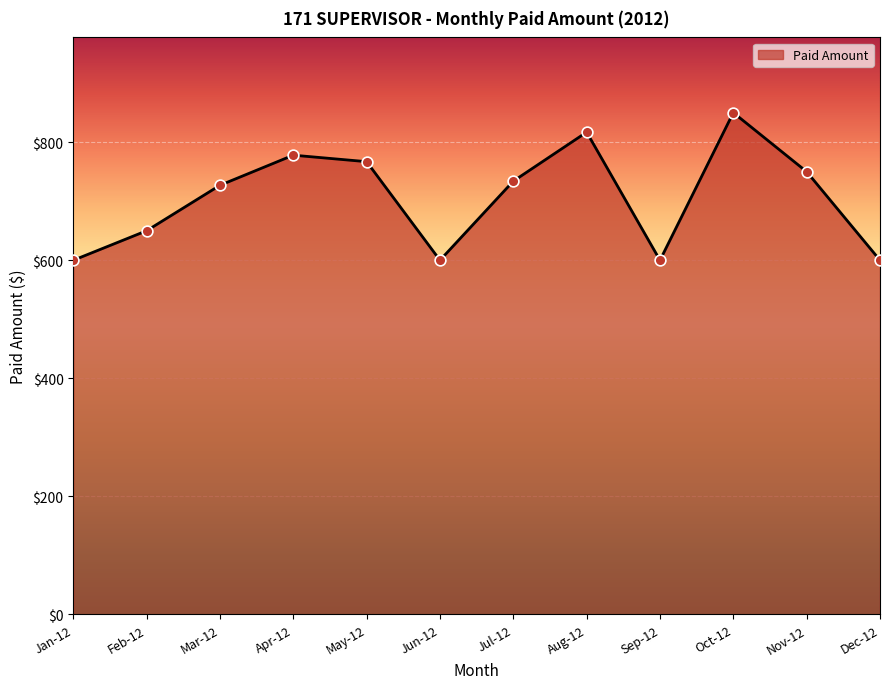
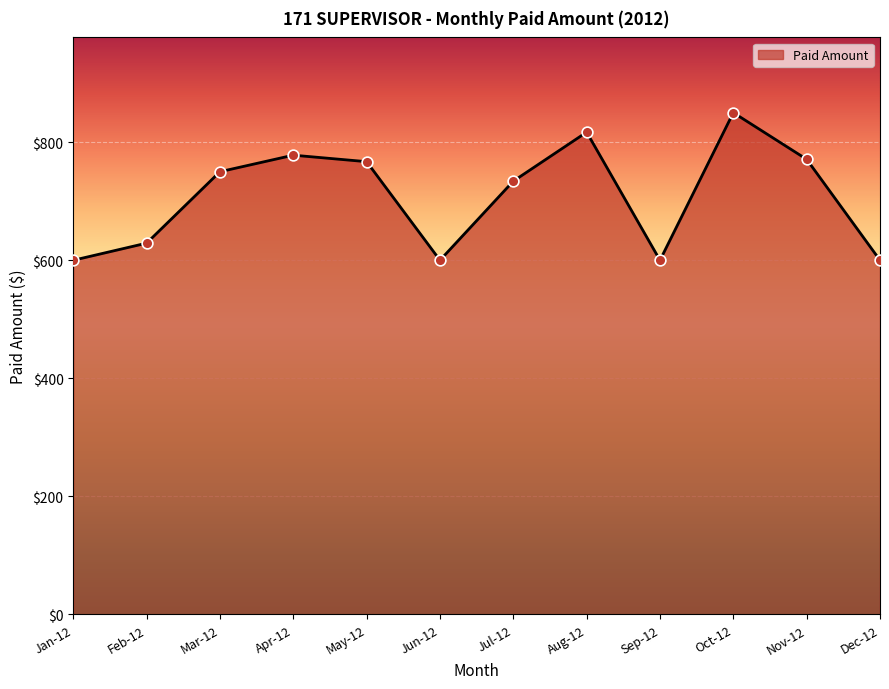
Feb-12: $650 -> $630
Mar-12: $730 -> $750
Nov-12: $750 -> $770
